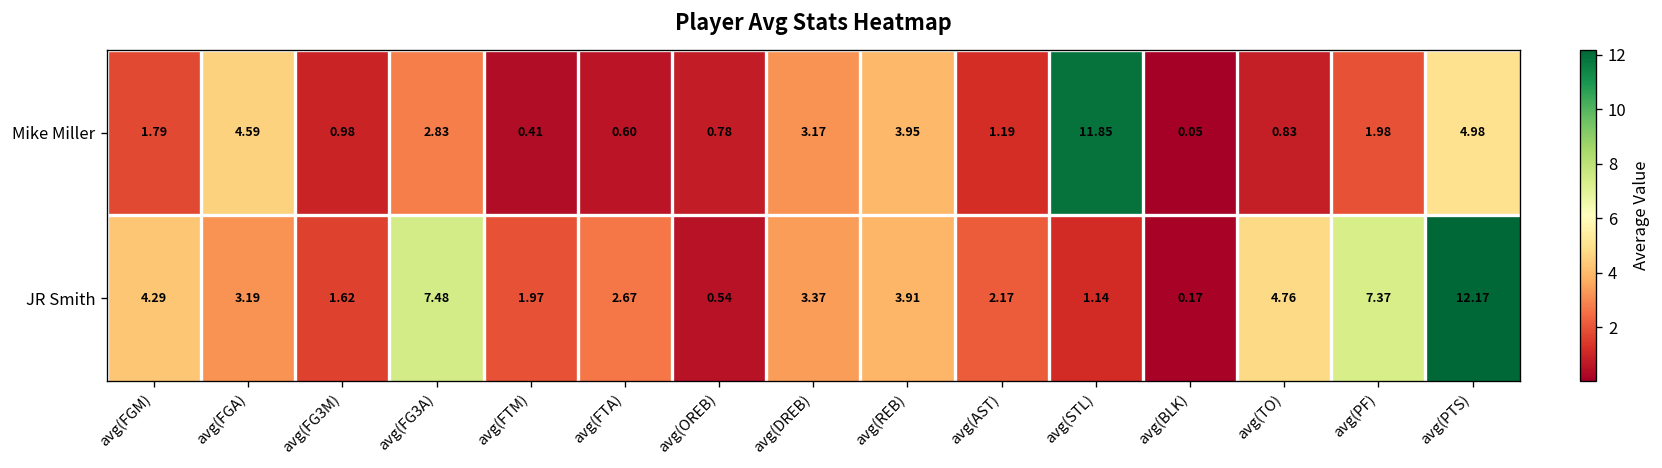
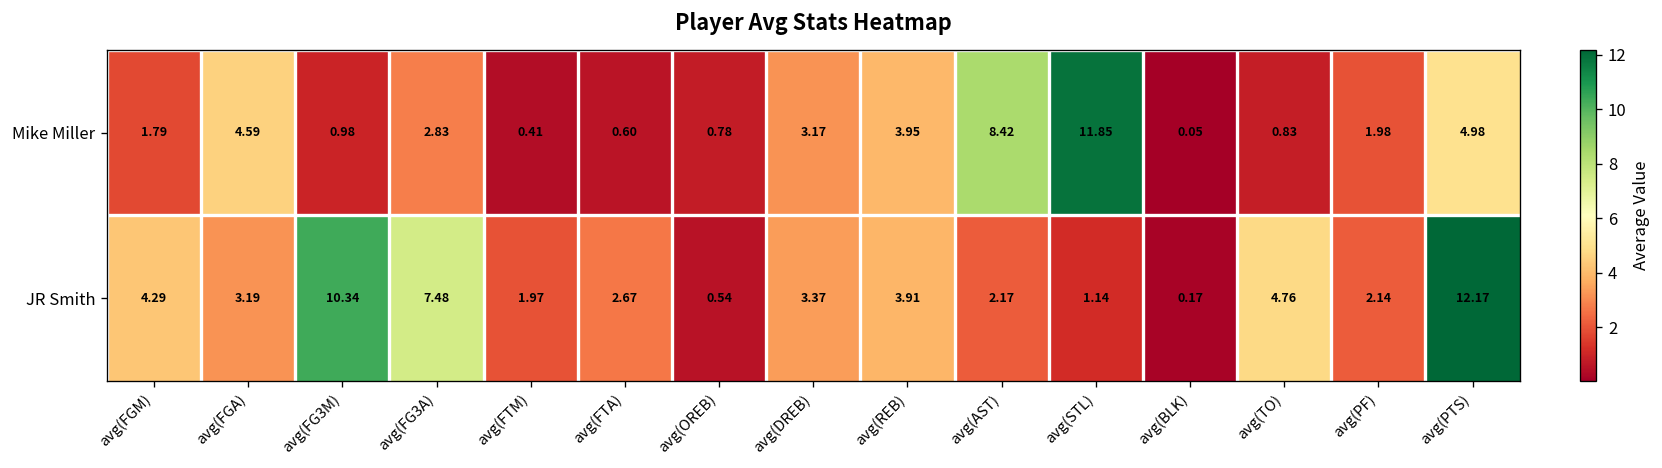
Mike Miller, avg(AST): 1.19 -> 8.42
JR Smith, avg(FG3M): 1.62 -> 10.34
JR Smith, avg(PF): 7.37 -> 2.14
